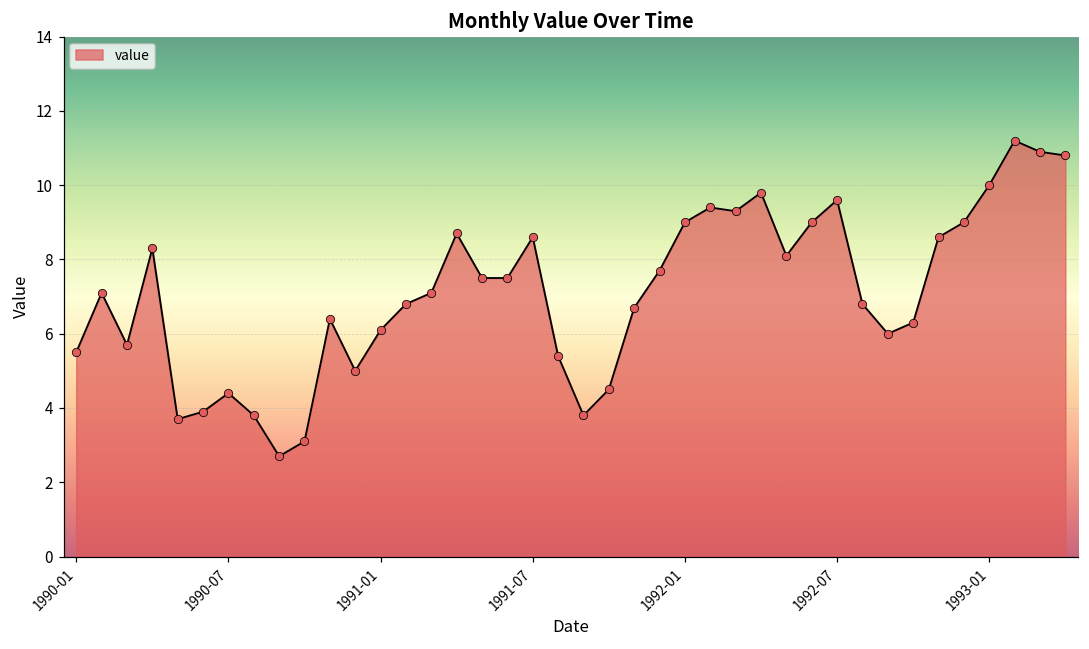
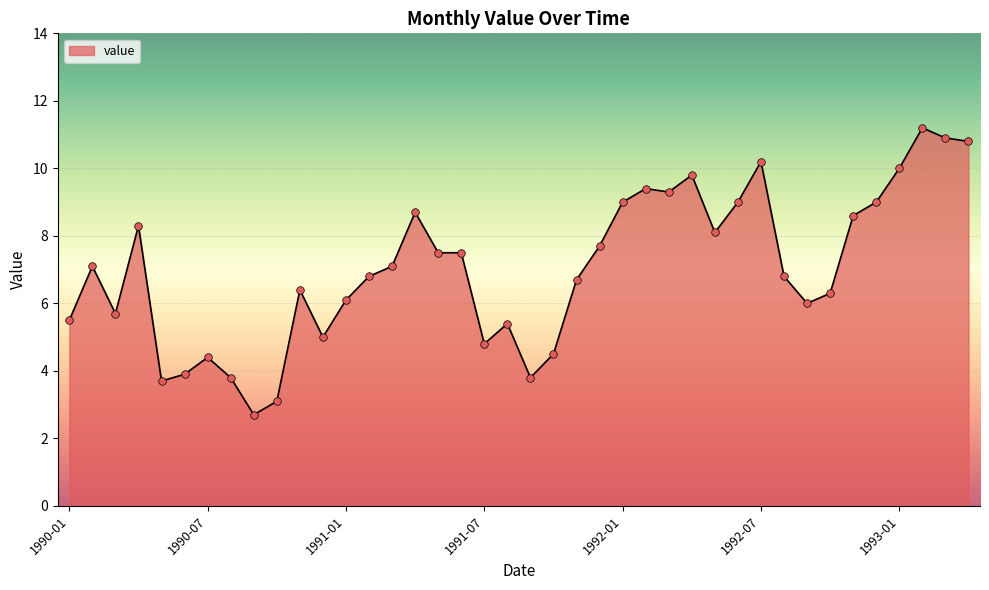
1991-07: 8.6 -> 4.8
1992-07: 9.6 -> 10.2
